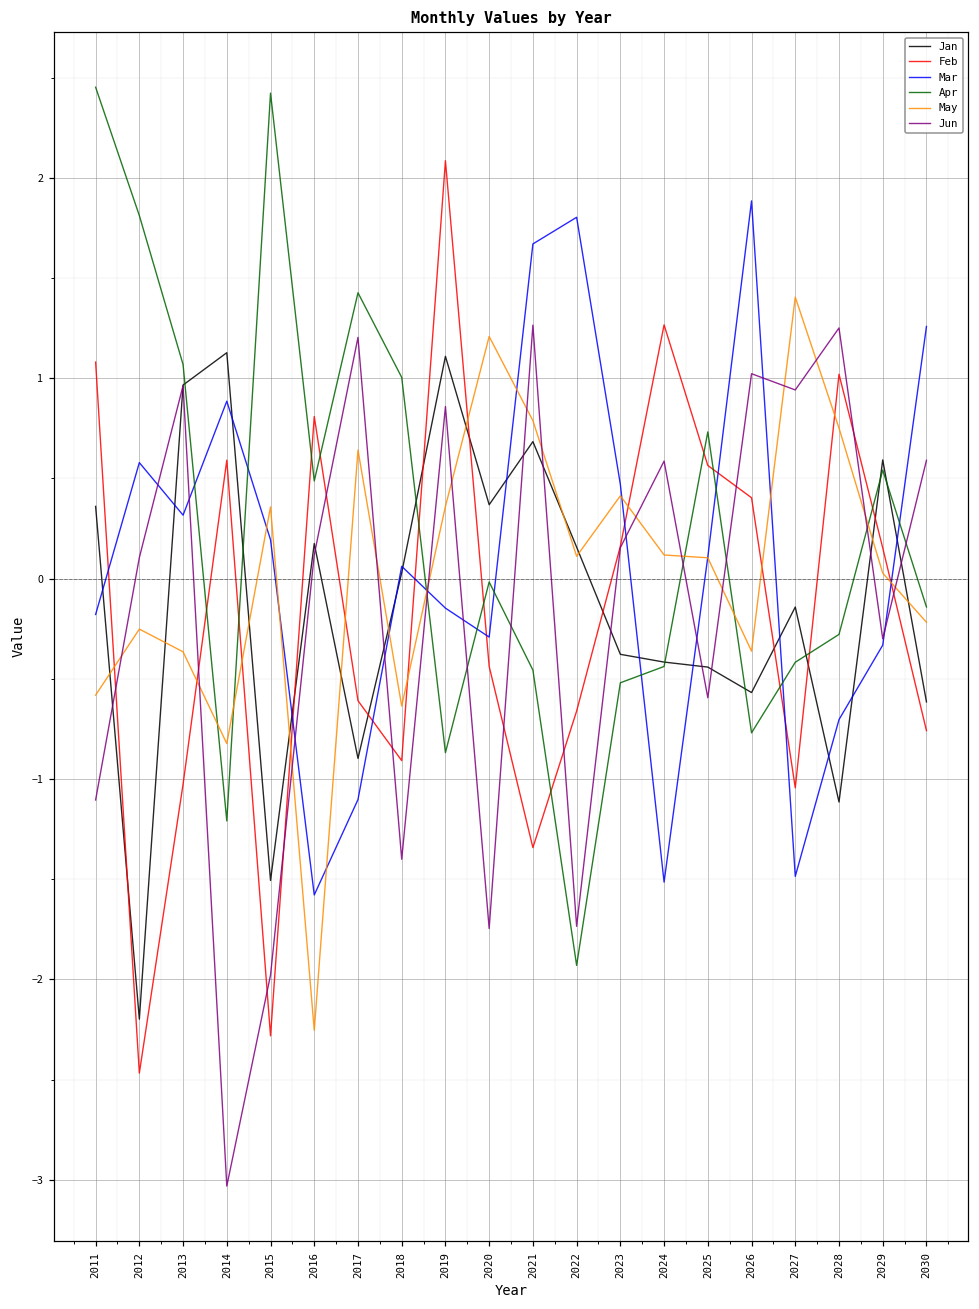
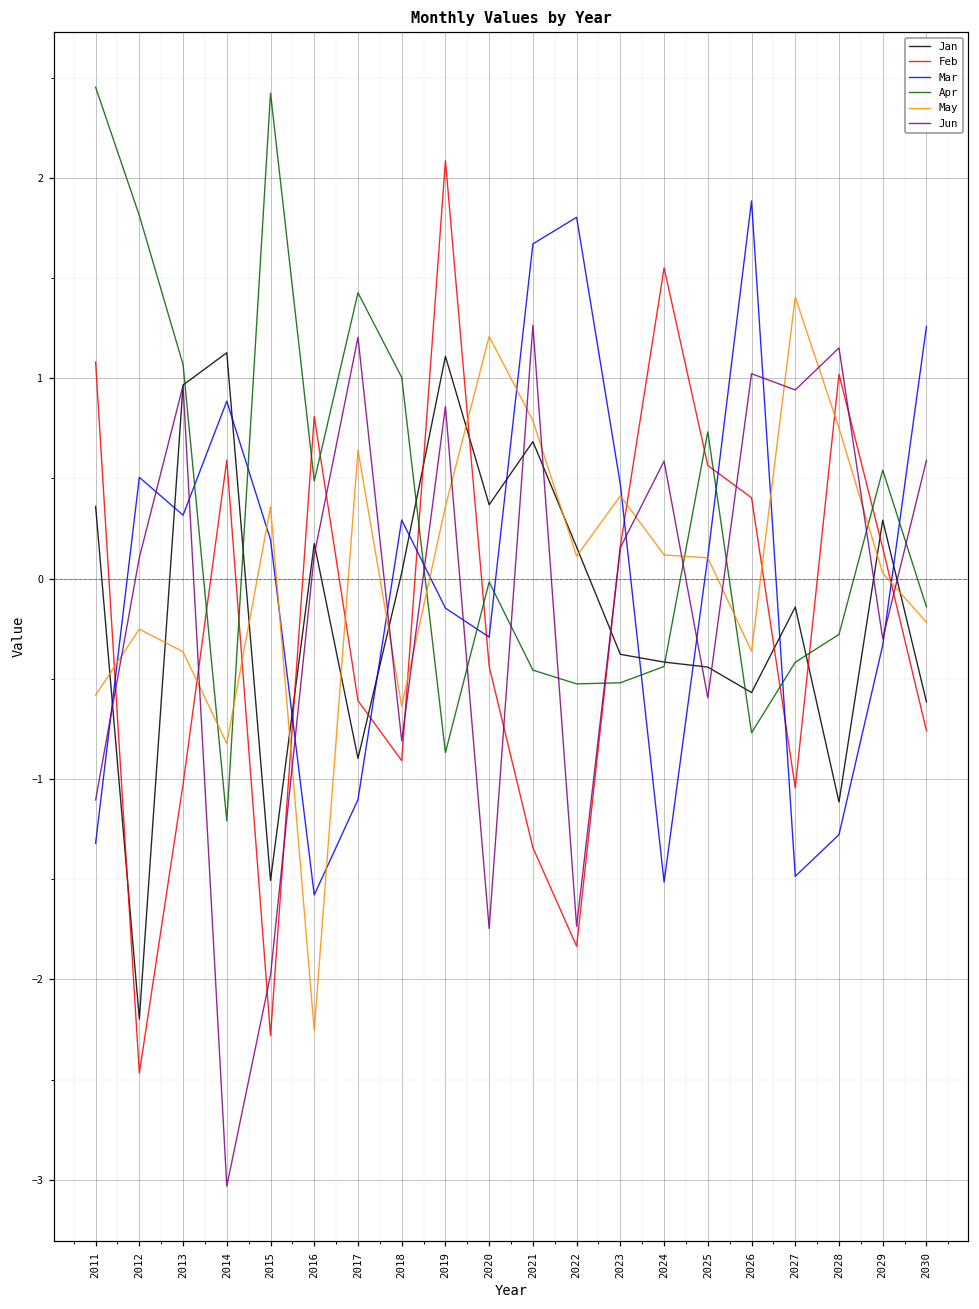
Mar, 2011: -0.18 -> -1.32
Mar, 2012: 0.58 -> 0.51
Mar, 2018: 0.06 -> 0.29
Jun, 2018: -1.40 -> -0.81
Feb, 2022: -0.66 -> -1.84
Apr, 2022: -1.93 -> -0.53
Feb, 2024: 1.27 -> 1.55
Mar, 2028: -0.70 -> -1.28
Jun, 2028: 1.25 -> 1.15
Jan, 2029: 0.59 -> 0.29
